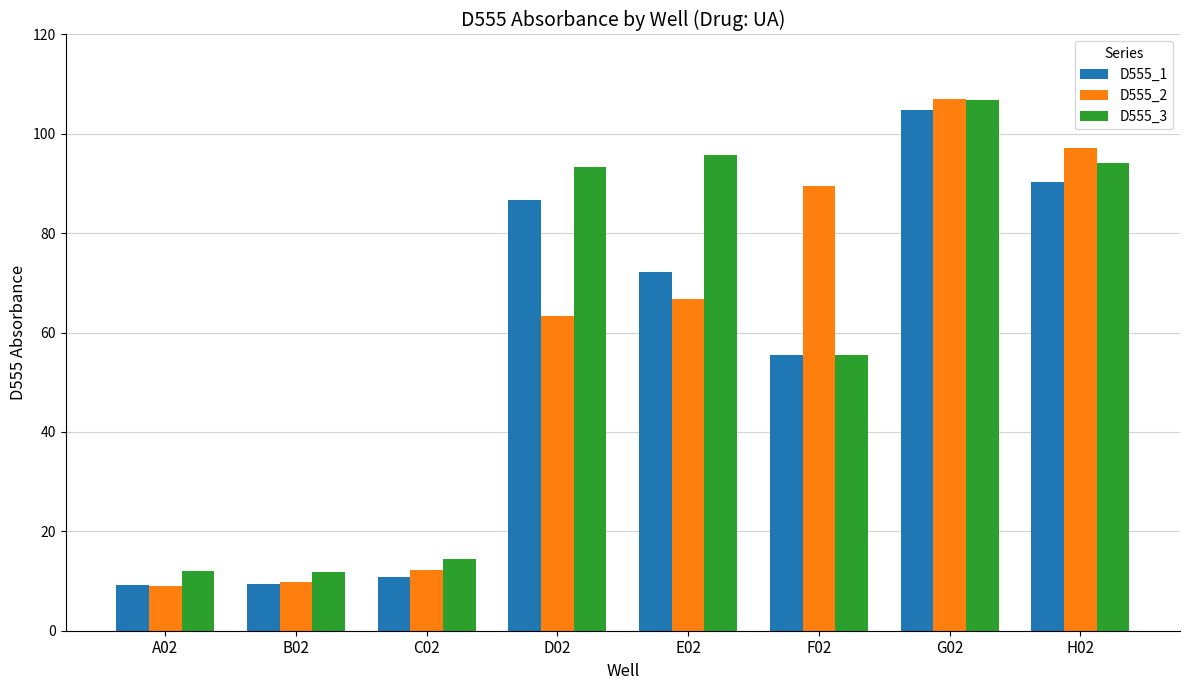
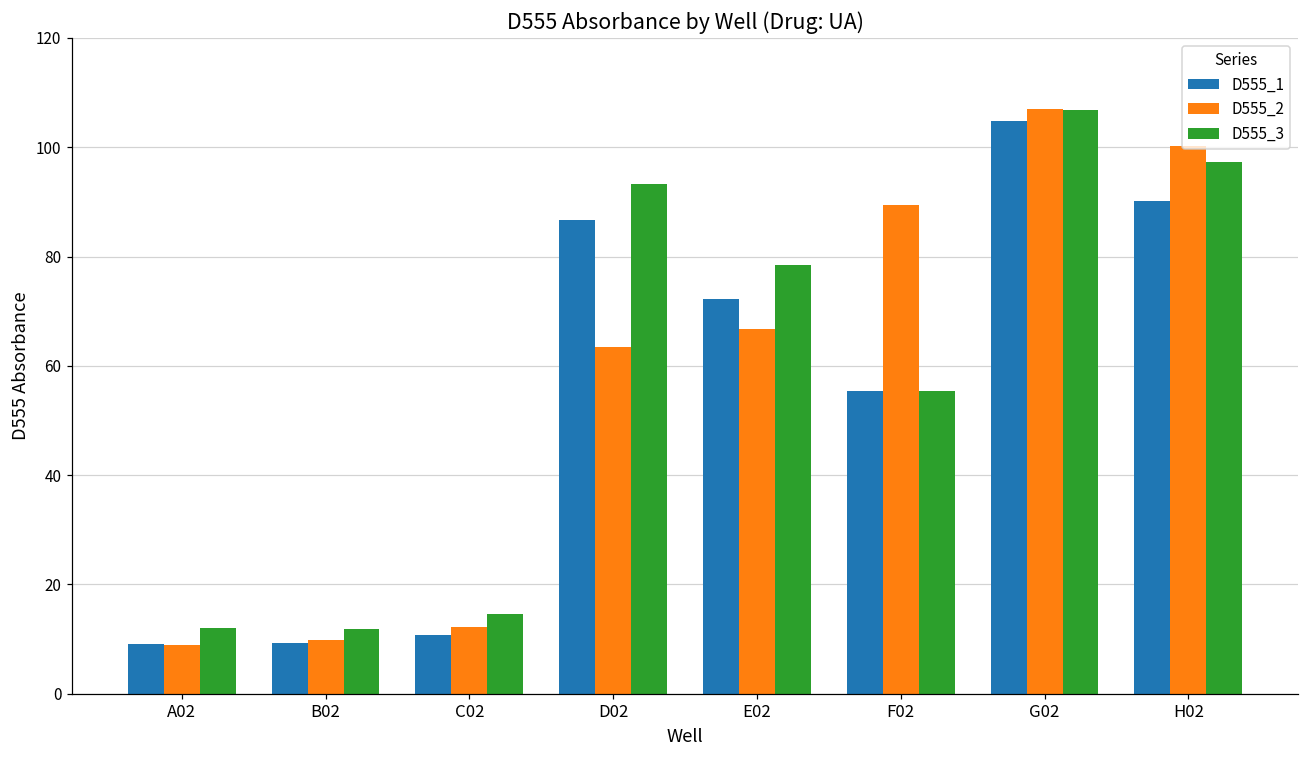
D555_3, E02: 96 -> 78
D555_2, H02: 97 -> 100
D555_3, H02: 94 -> 97
